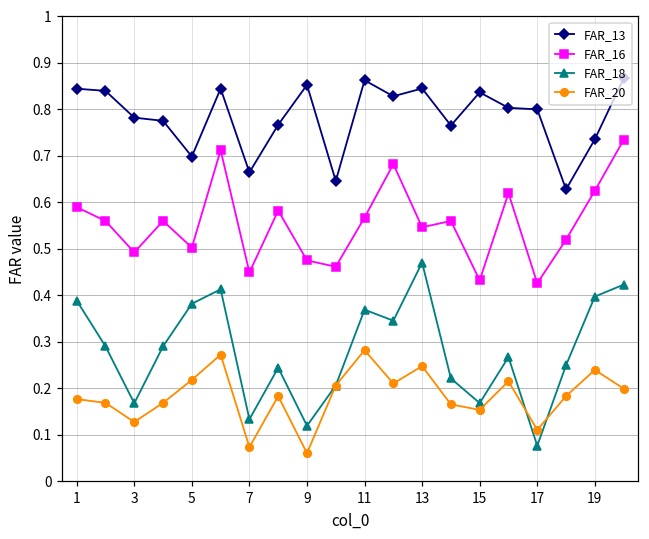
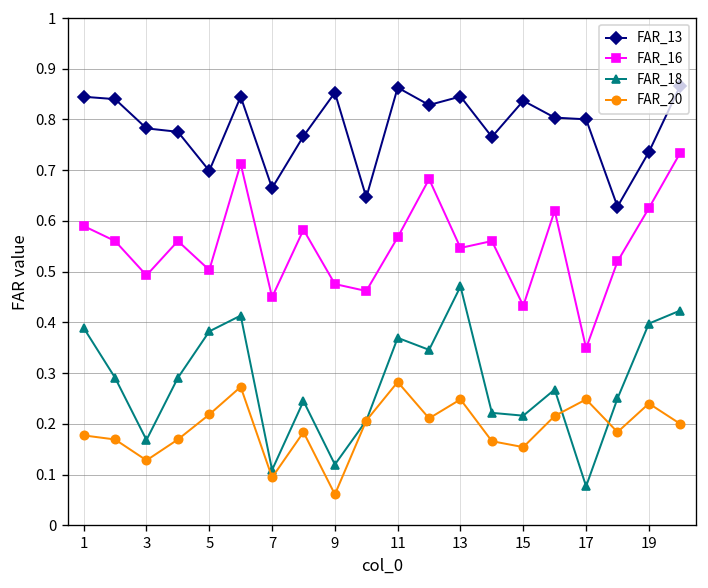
FAR_18, 7: 0.13 -> 0.11
FAR_20, 7: 0.07 -> 0.09
FAR_18, 15: 0.17 -> 0.22
FAR_16, 17: 0.43 -> 0.35
FAR_20, 17: 0.11 -> 0.25
